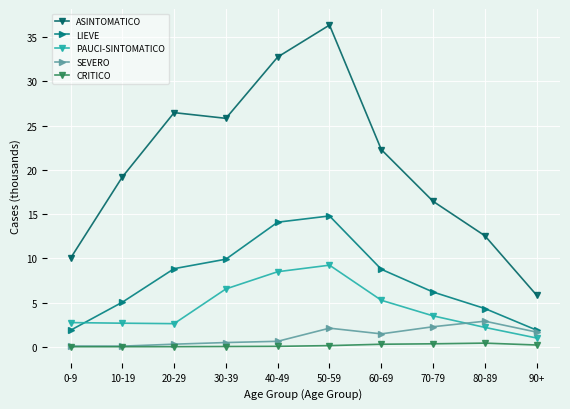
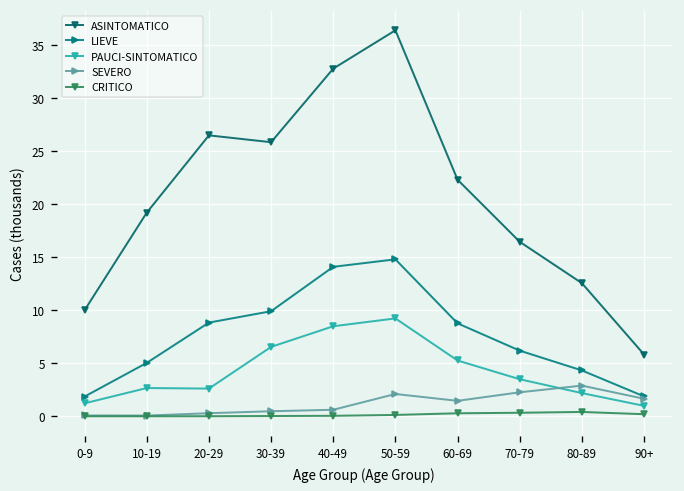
PAUCI-SINTOMATICO, 0-9: 3 -> 1
